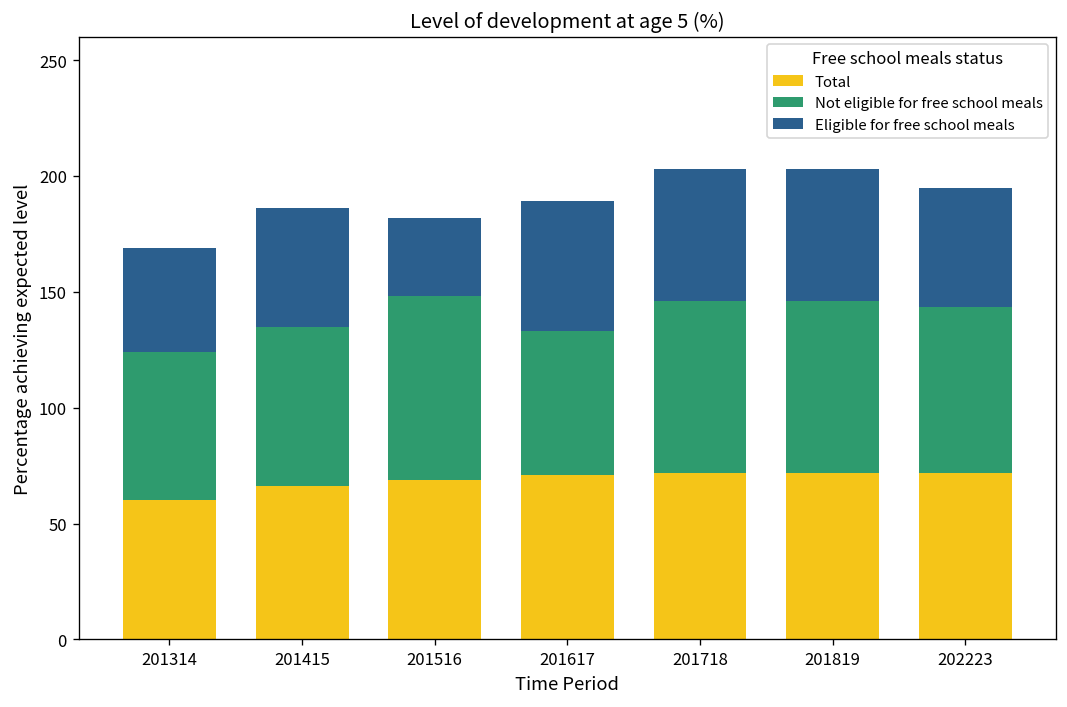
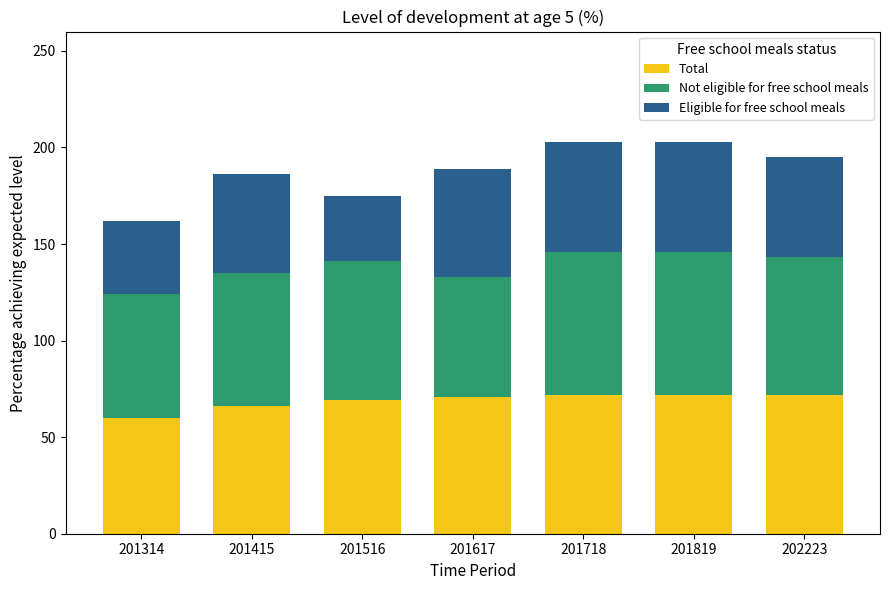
Eligible for free school meals, 201314: 45 -> 38
Not eligible for free school meals, 201516: 79 -> 72
